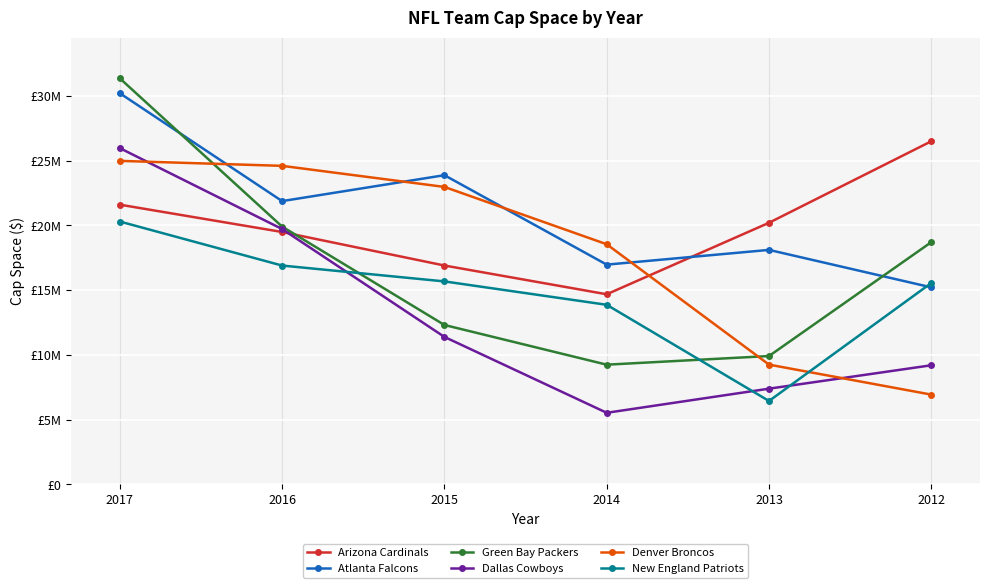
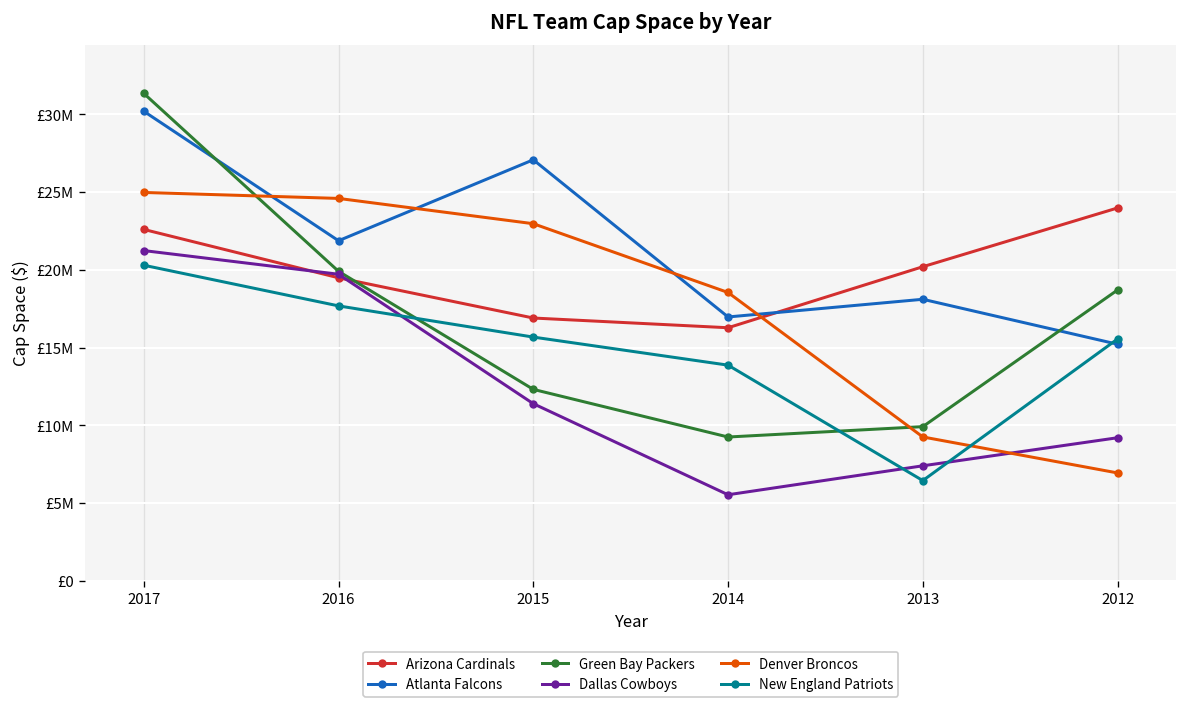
Arizona Cardinals, 2017: £21600000 -> £22600000
Dallas Cowboys, 2017: £26000000 -> £21200000
New England Patriots, 2016: £16900000 -> £17700000
Atlanta Falcons, 2015: £23900000 -> £27100000
Arizona Cardinals, 2014: £14700000 -> £16300000
Arizona Cardinals, 2012: £26500000 -> £24000000
